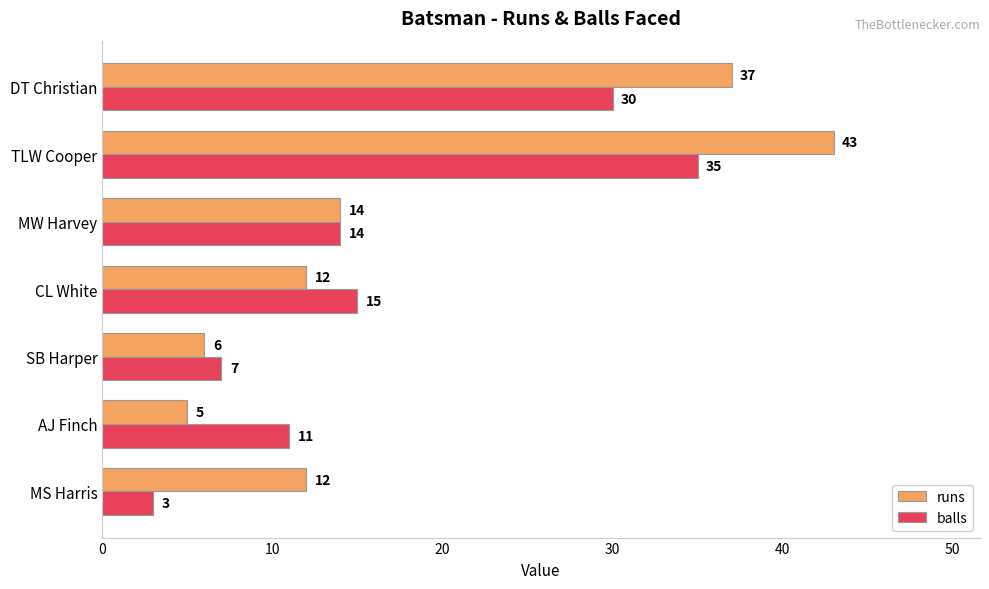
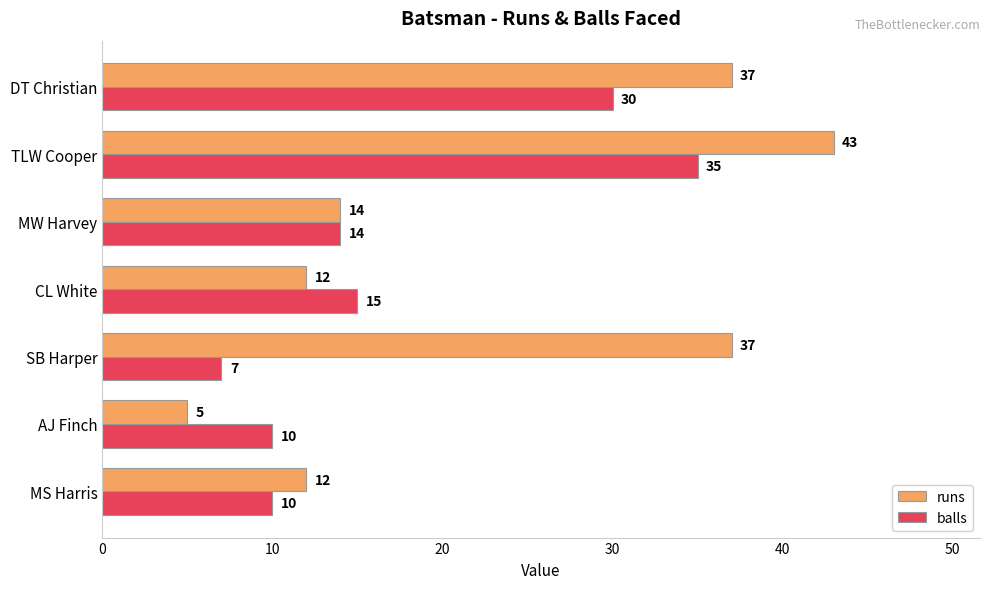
runs, SB Harper: 6 -> 37
balls, AJ Finch: 11 -> 10
balls, MS Harris: 3 -> 10
